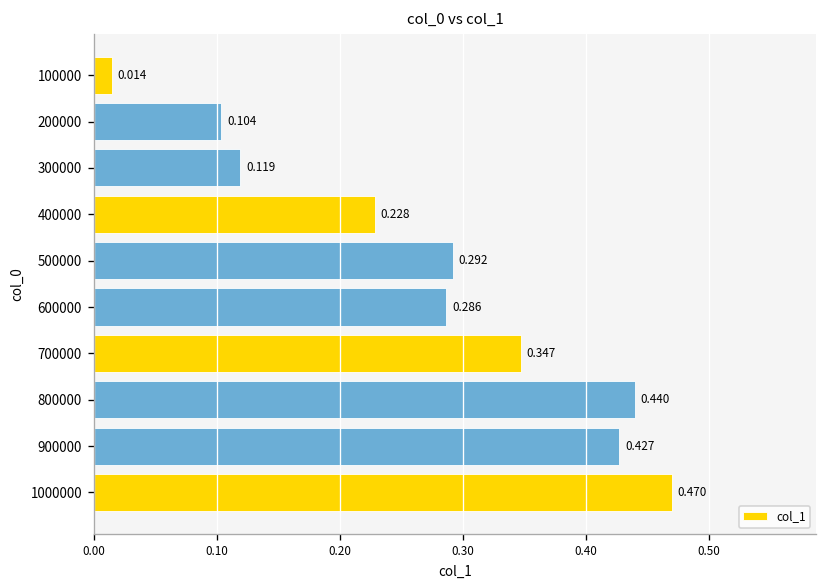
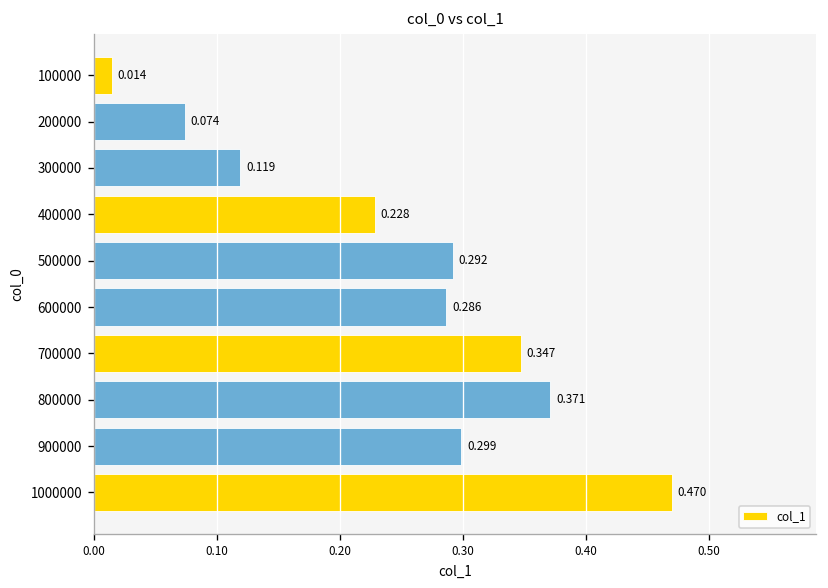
200000: 0.104 -> 0.074
800000: 0.440 -> 0.371
900000: 0.427 -> 0.299
